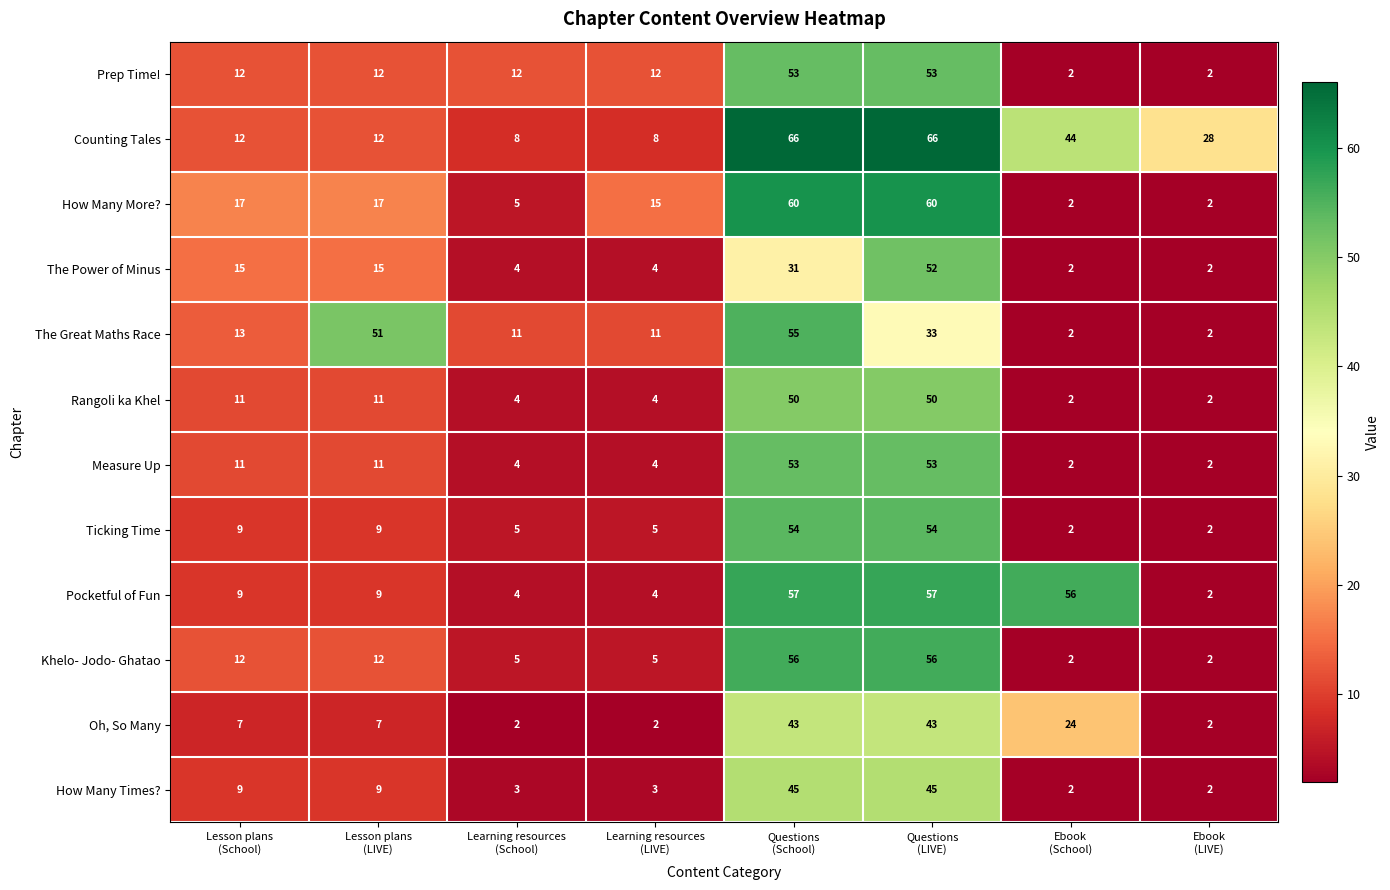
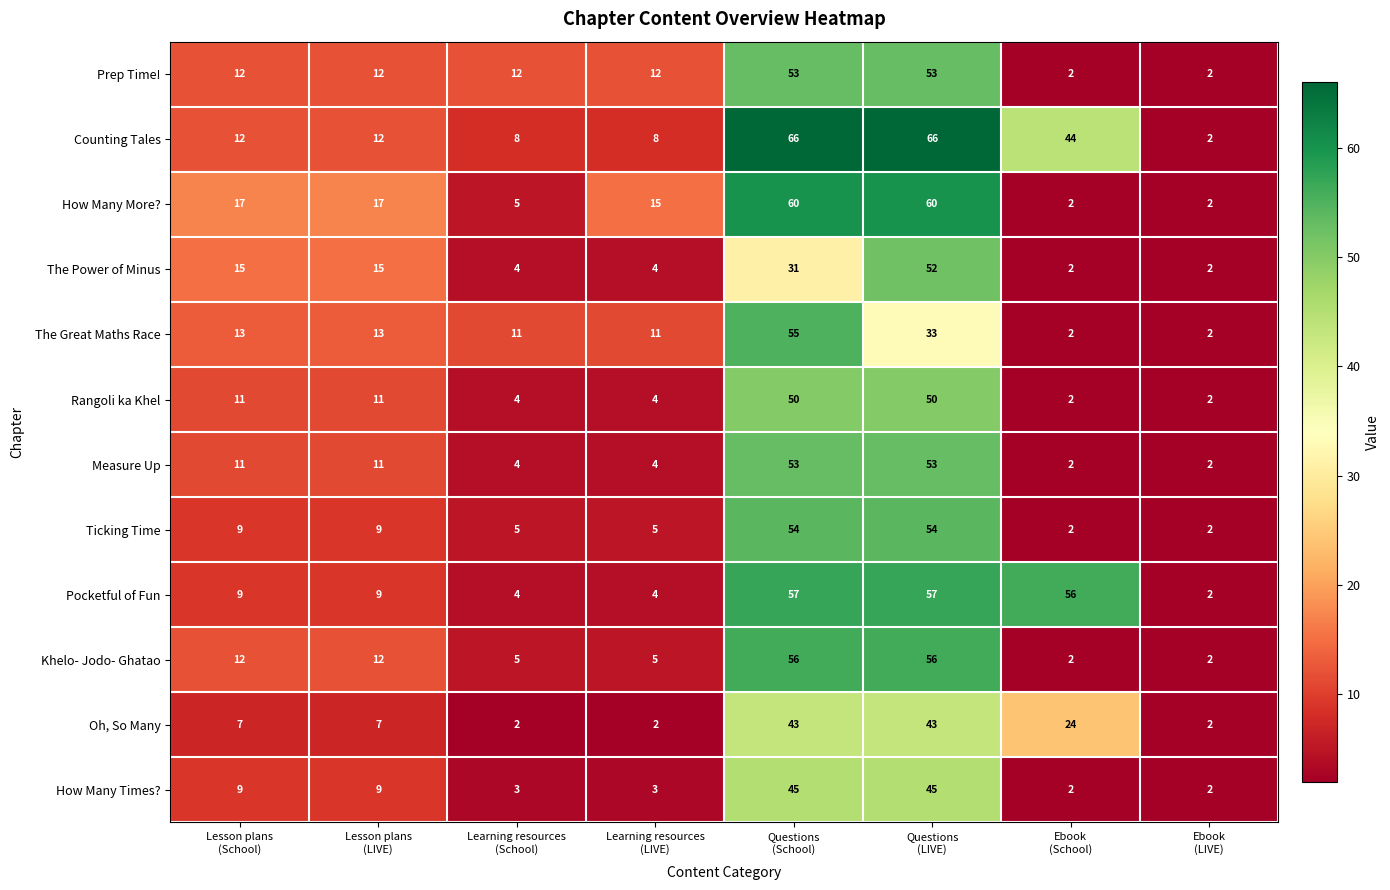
Counting Tales, Ebook (LIVE): 28 -> 2
The Great Maths Race, Lesson plans (LIVE): 51 -> 13
